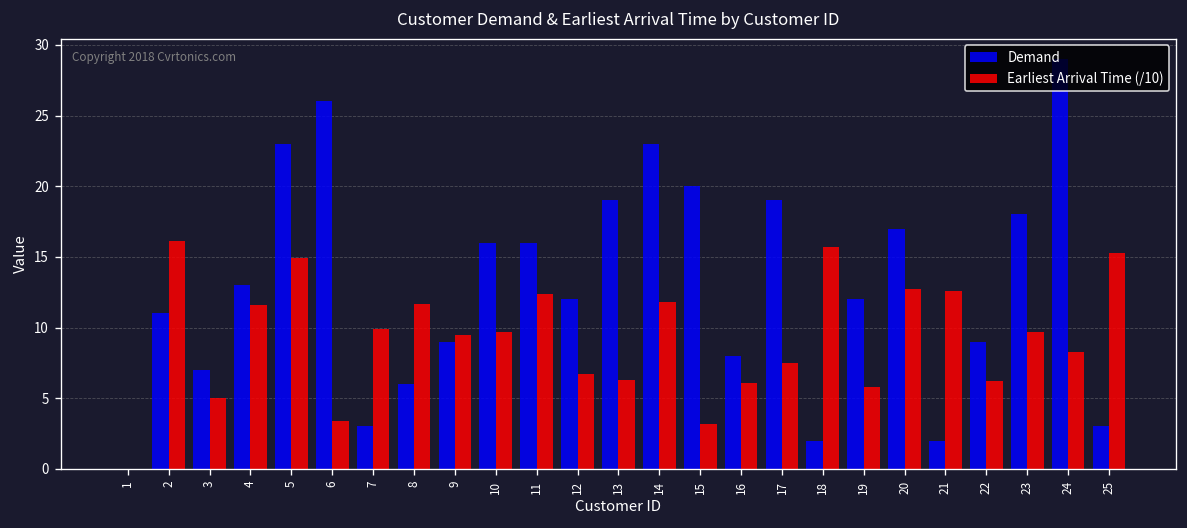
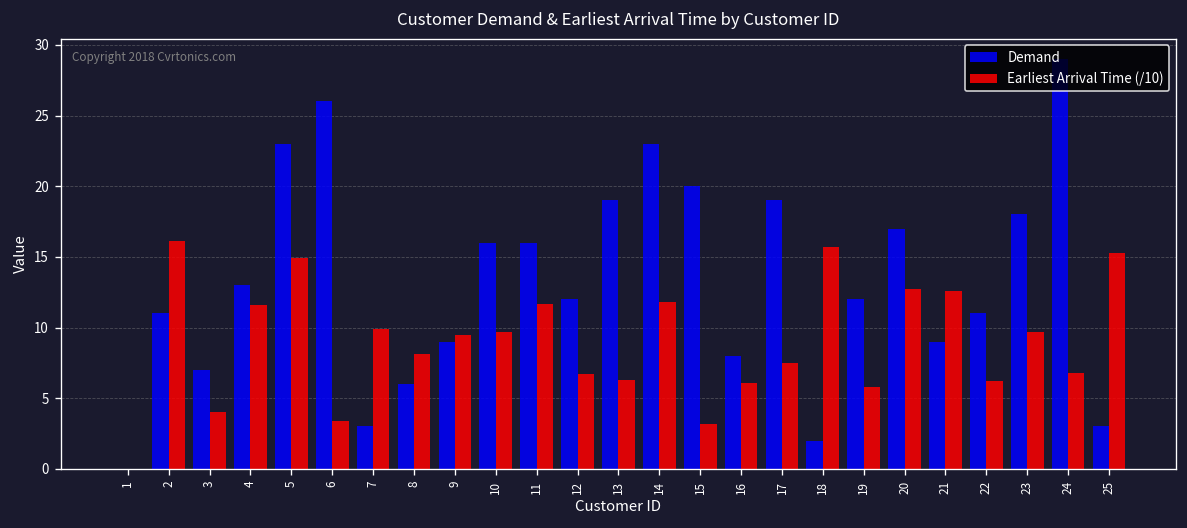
Earliest Arrival Time (/10), 3: 5.0 -> 4.0
Earliest Arrival Time (/10), 8: 11.7 -> 8.1
Earliest Arrival Time (/10), 11: 12.4 -> 11.7
Demand, 21: 2 -> 9
Demand, 22: 9 -> 11
Earliest Arrival Time (/10), 24: 8.3 -> 6.8
